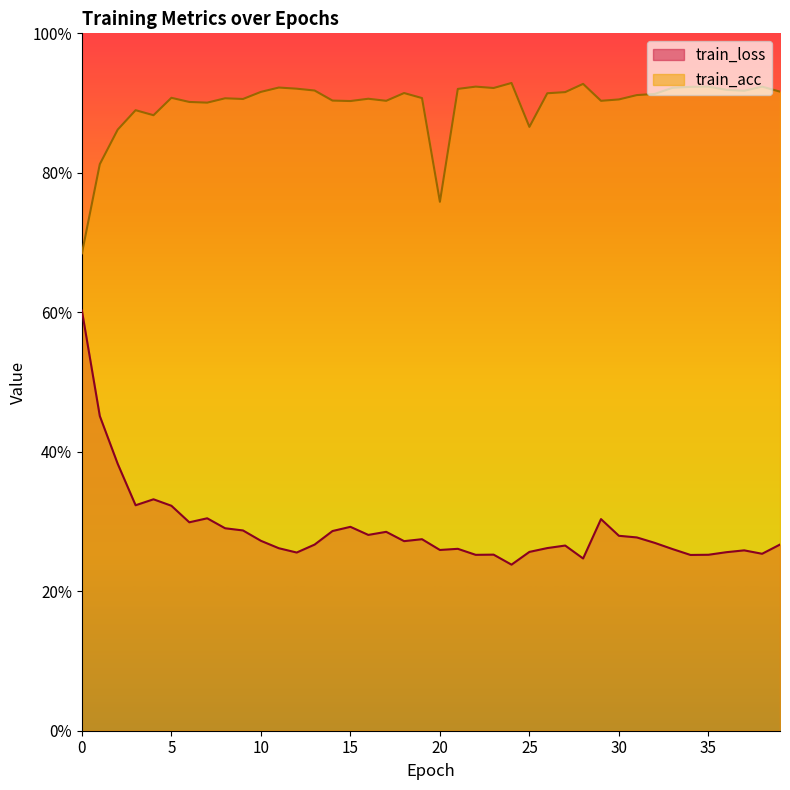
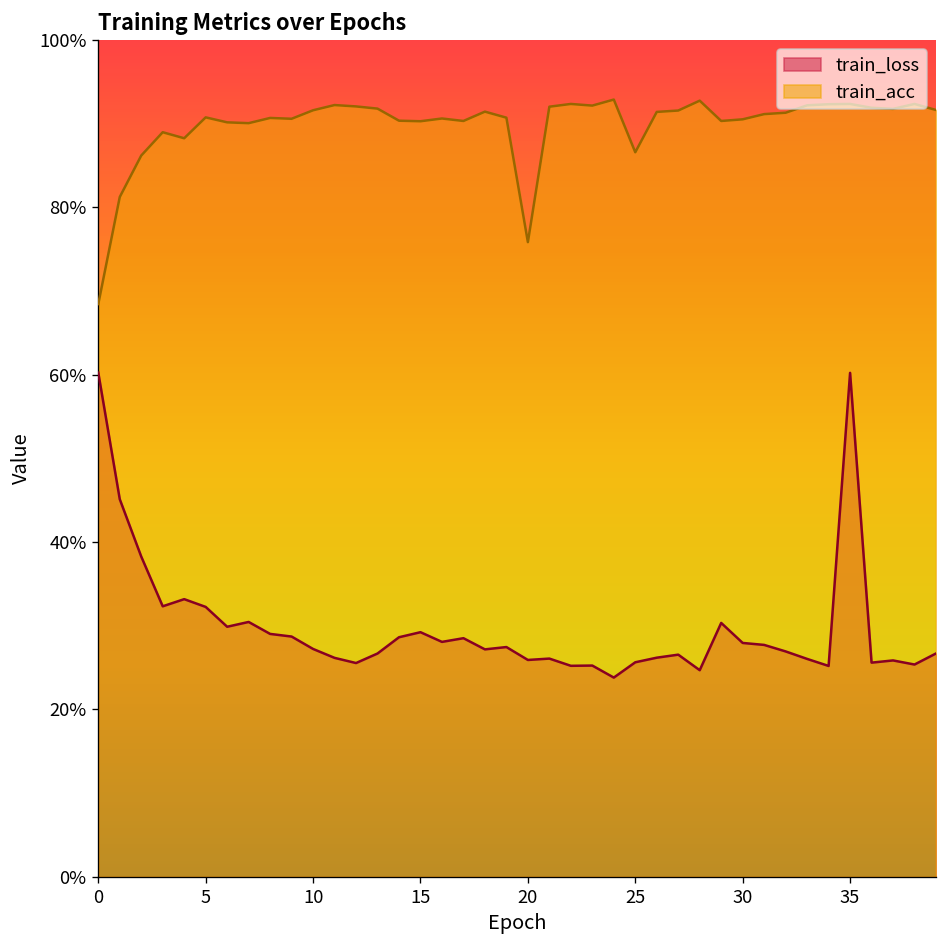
train_loss, 35: 25% -> 60%
